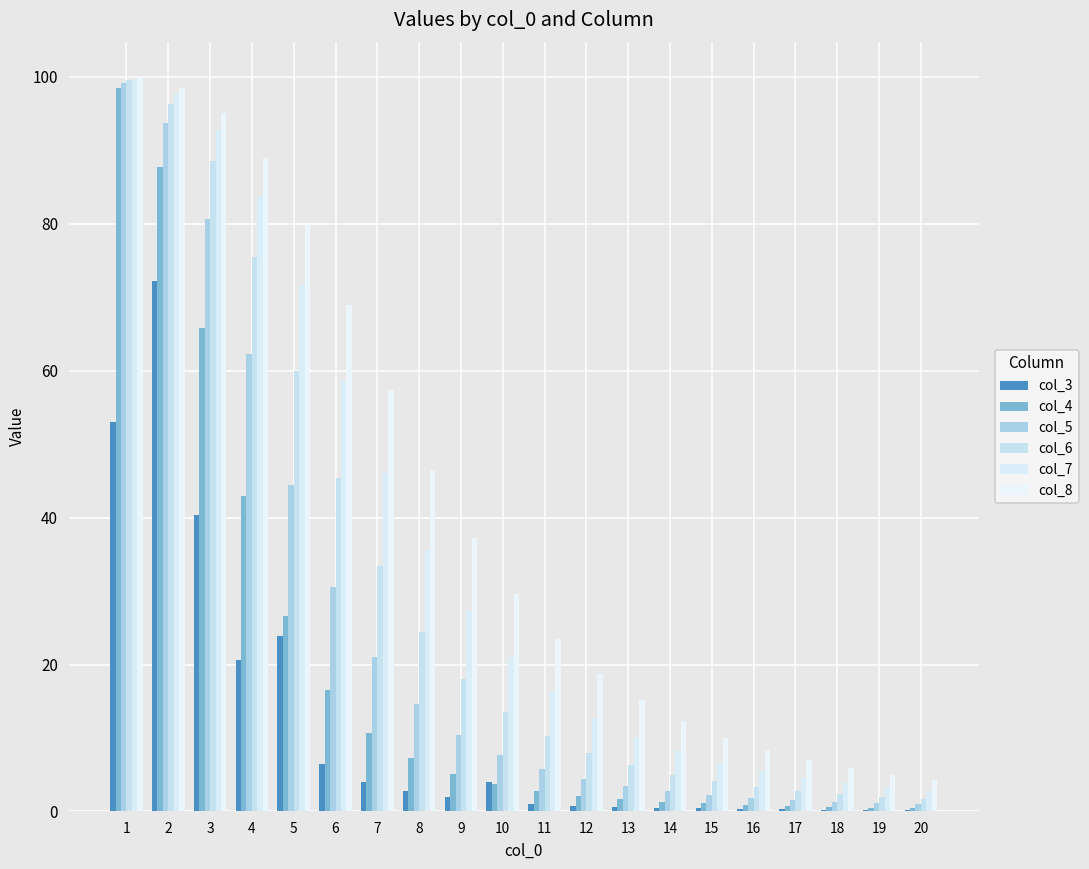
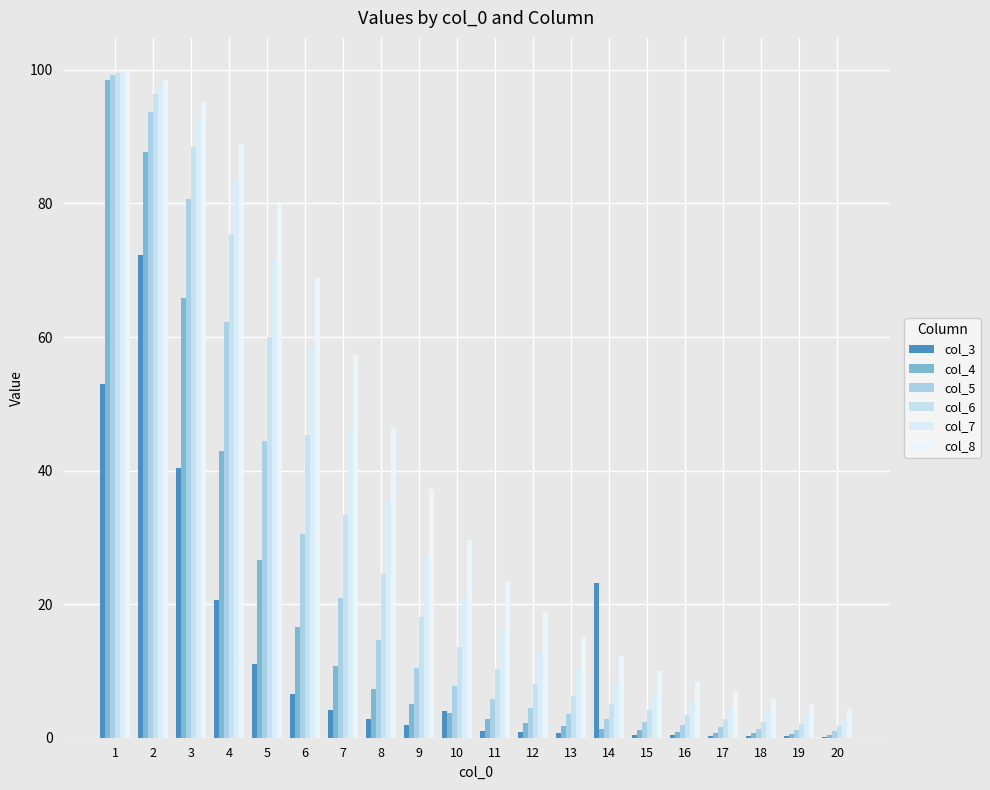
col_3, 5: 24 -> 11
col_3, 14: 1 -> 23
